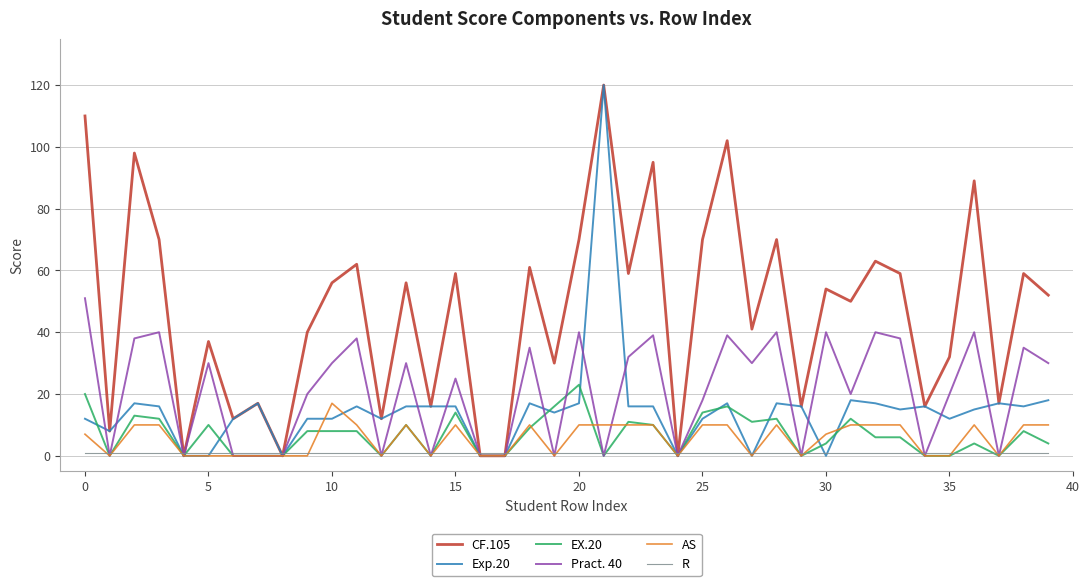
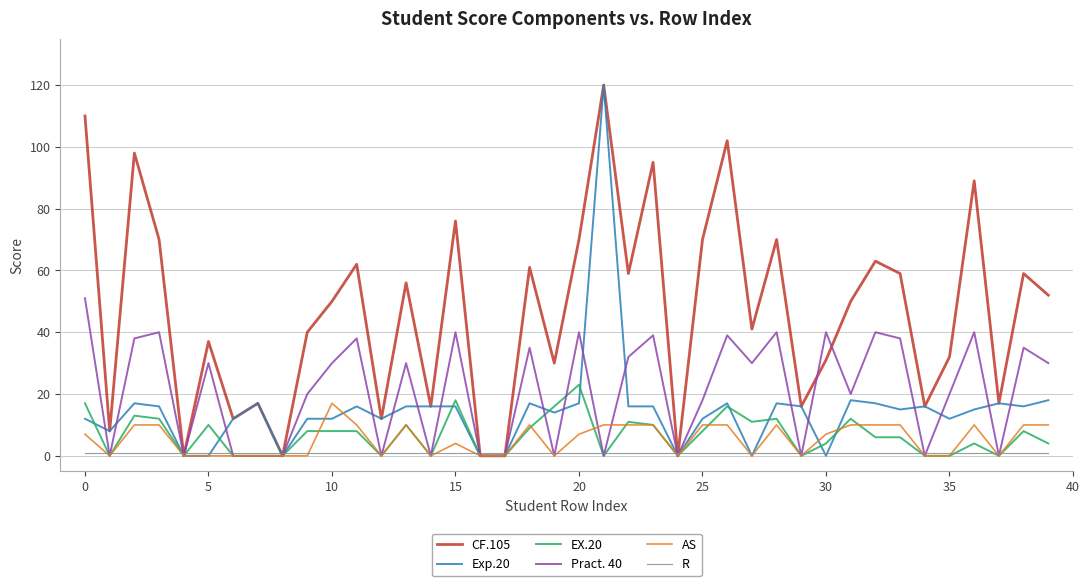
EX.20, 0: 20 -> 17
CF.105, 10: 56 -> 50
CF.105, 15: 59 -> 76
EX.20, 15: 14 -> 18
Pract. 40, 15: 25 -> 40
AS, 15: 10 -> 4
AS, 20: 10 -> 7
EX.20, 25: 14 -> 8
CF.105, 30: 54 -> 31
